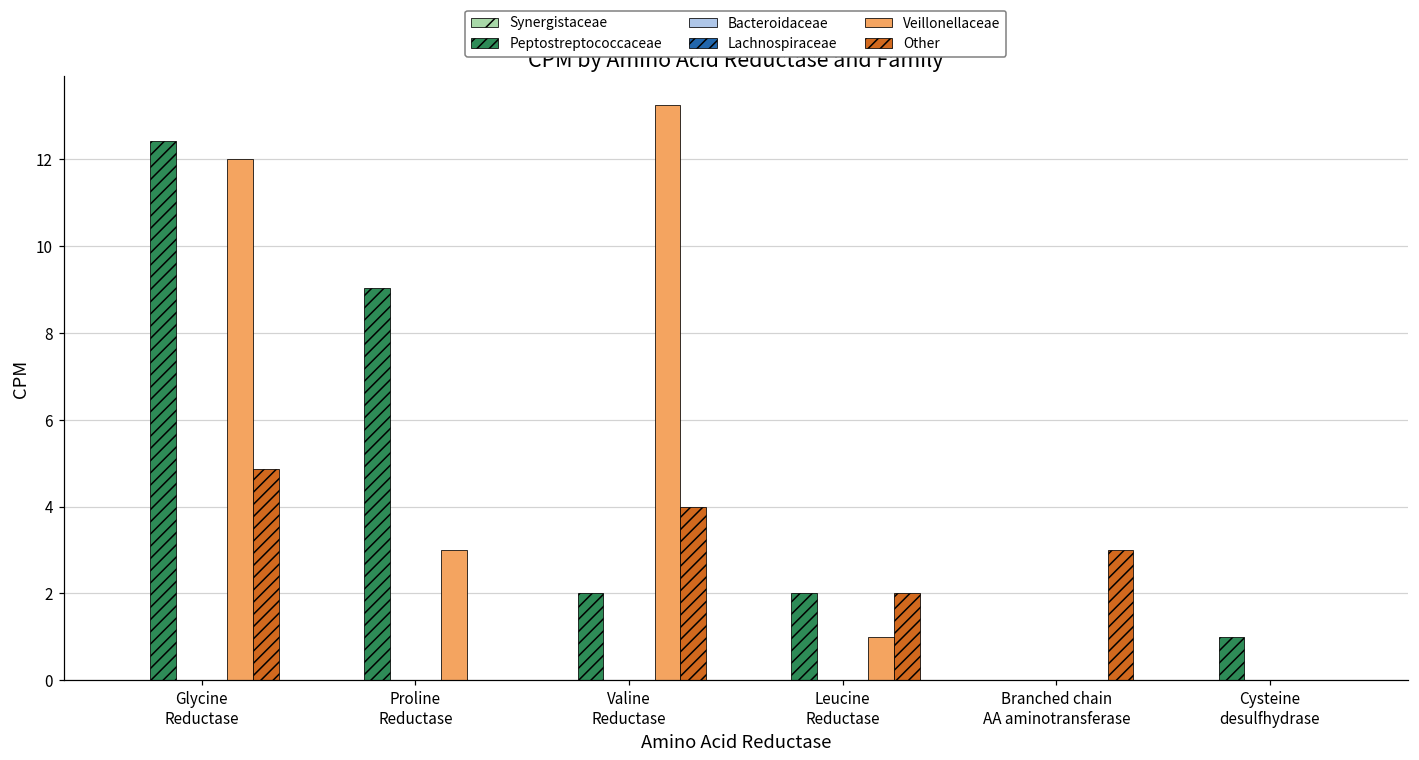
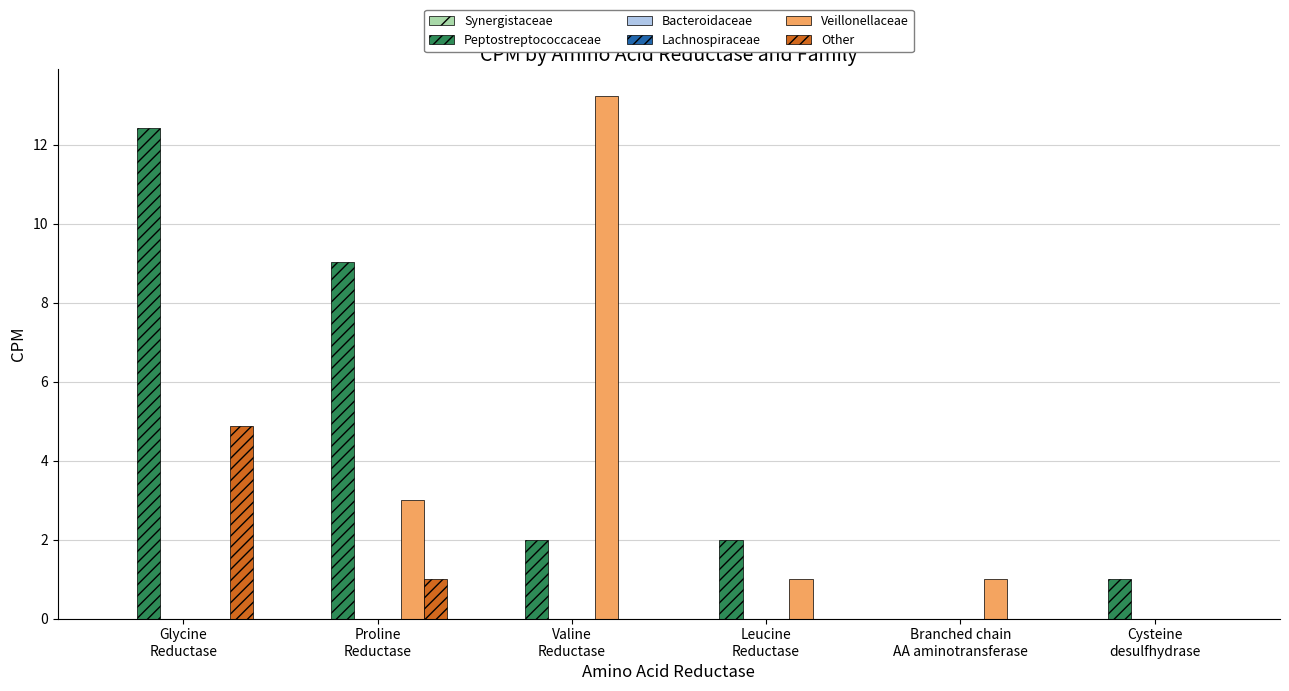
Veillonellaceae, Glycine Reductase: 12 -> 0
Other, Proline Reductase: 0 -> 1
Other, Valine Reductase: 4 -> 0
Other, Leucine Reductase: 2 -> 0
Veillonellaceae, Branched chain AA aminotransferase: 0 -> 1
Other, Branched chain AA aminotransferase: 3 -> 0
